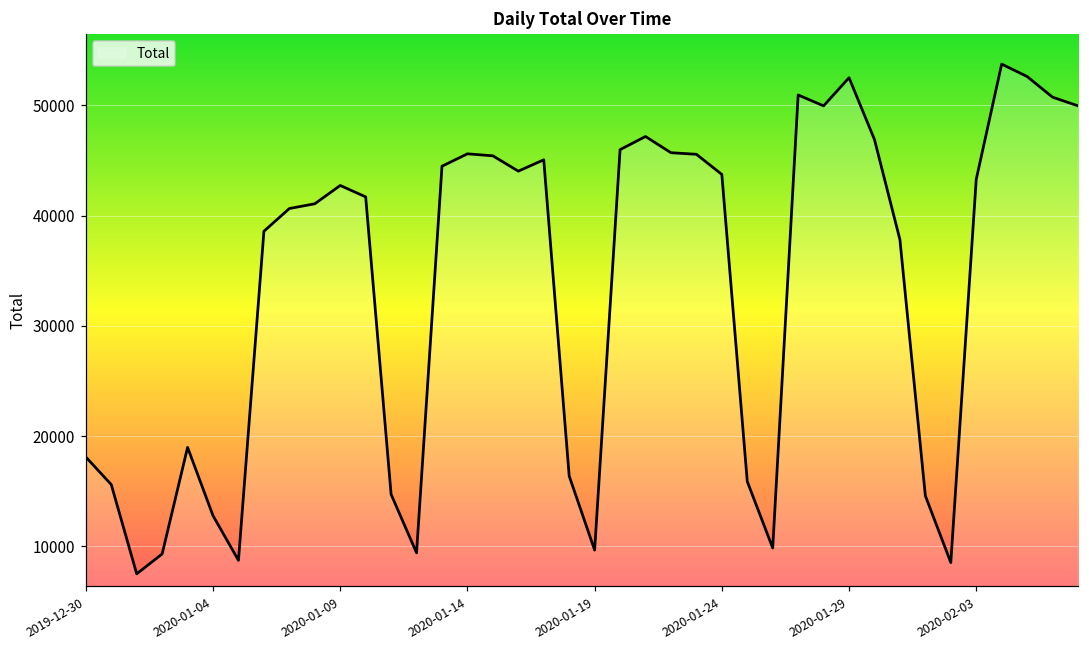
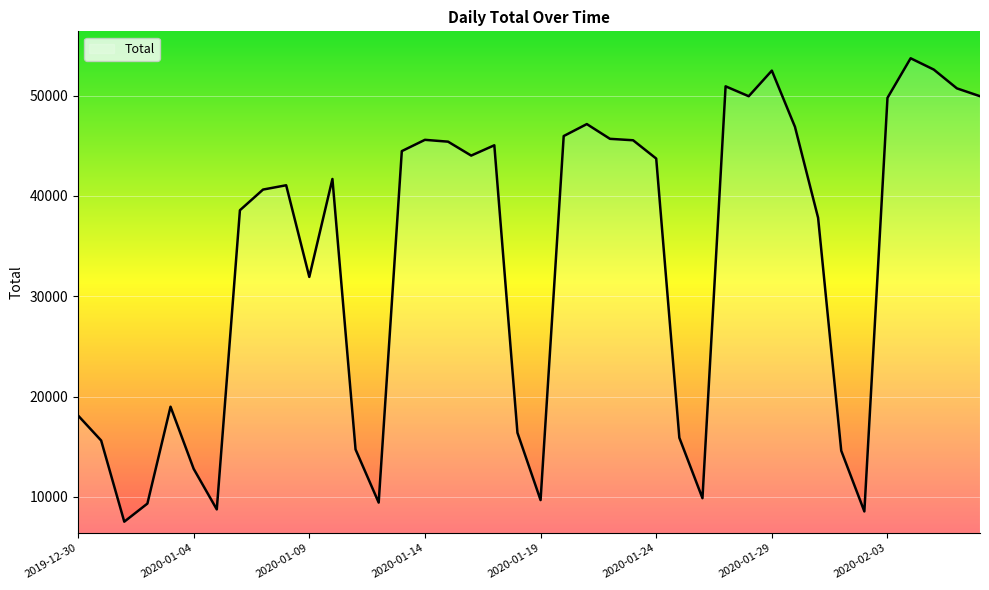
2020-01-09: 42700 -> 31900
2020-02-03: 43300 -> 49800
